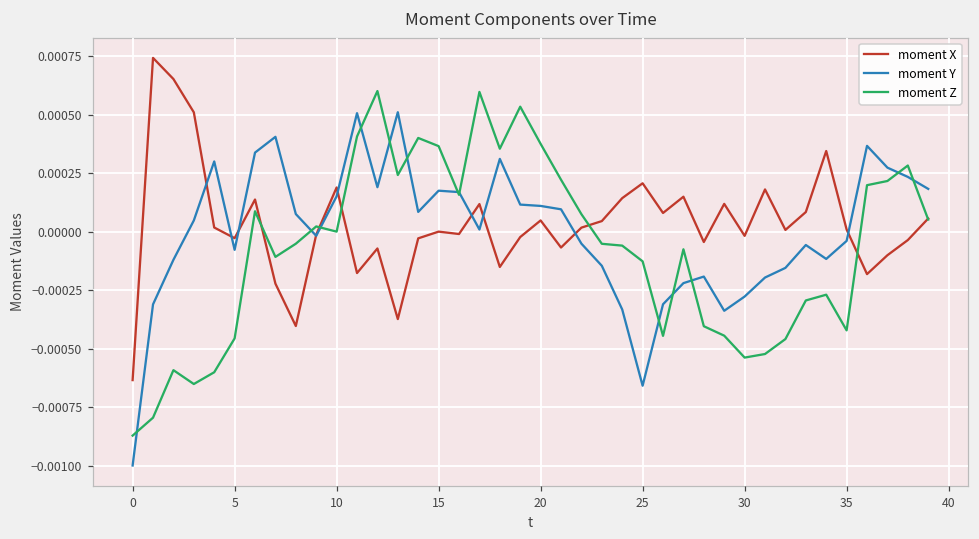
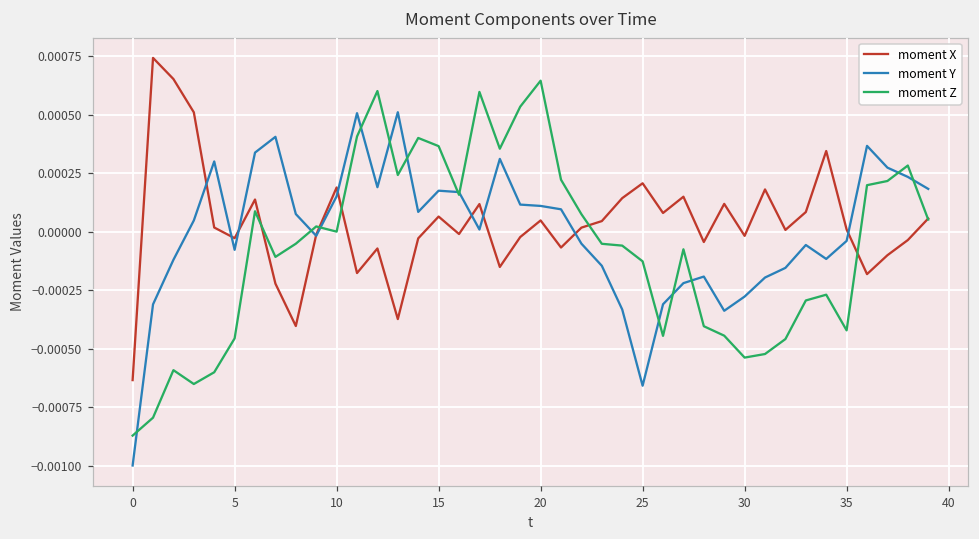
moment X, 15: 0.0000 -> 0.0001
moment Z, 20: 0.00038 -> 0.00065
